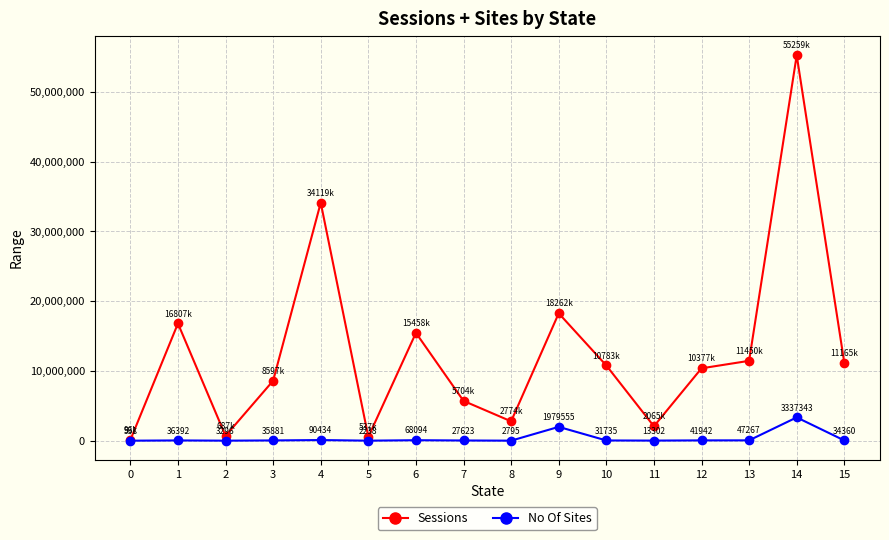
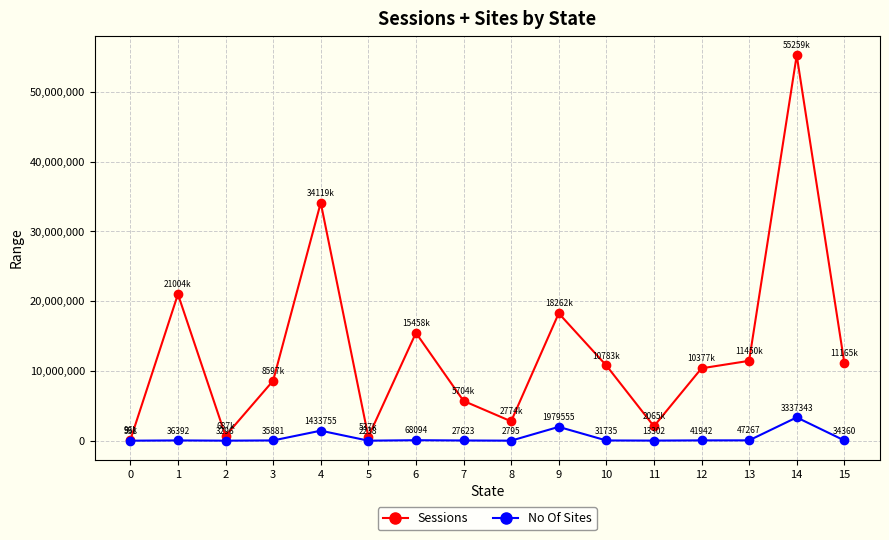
Sessions, 1: 16807k -> 21004k
No Of Sites, 4: 90434 -> 1433755
